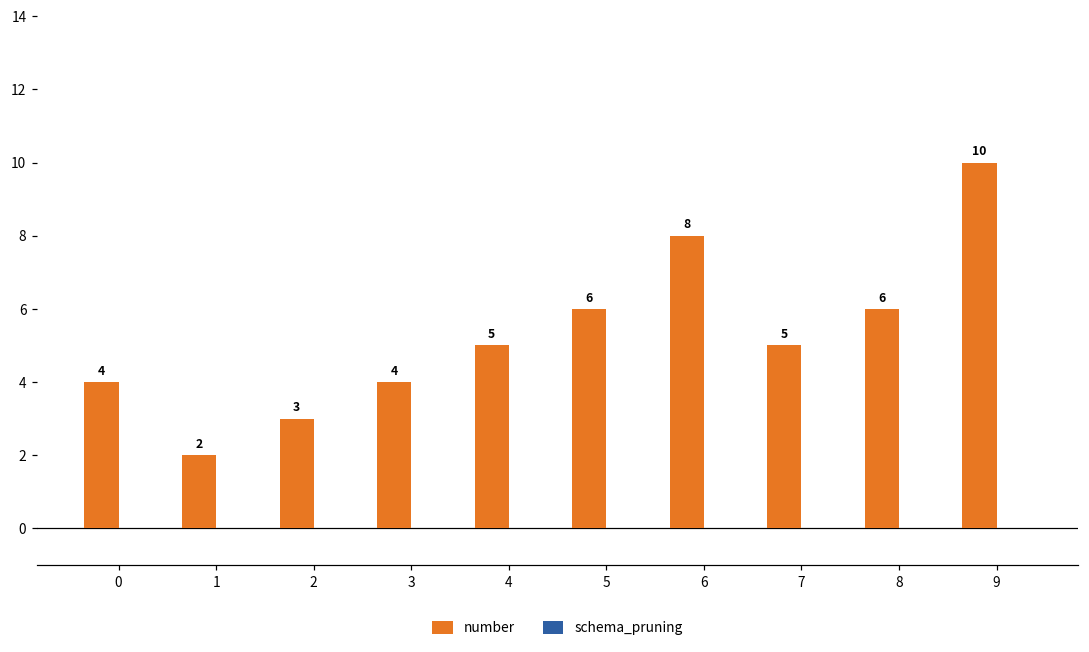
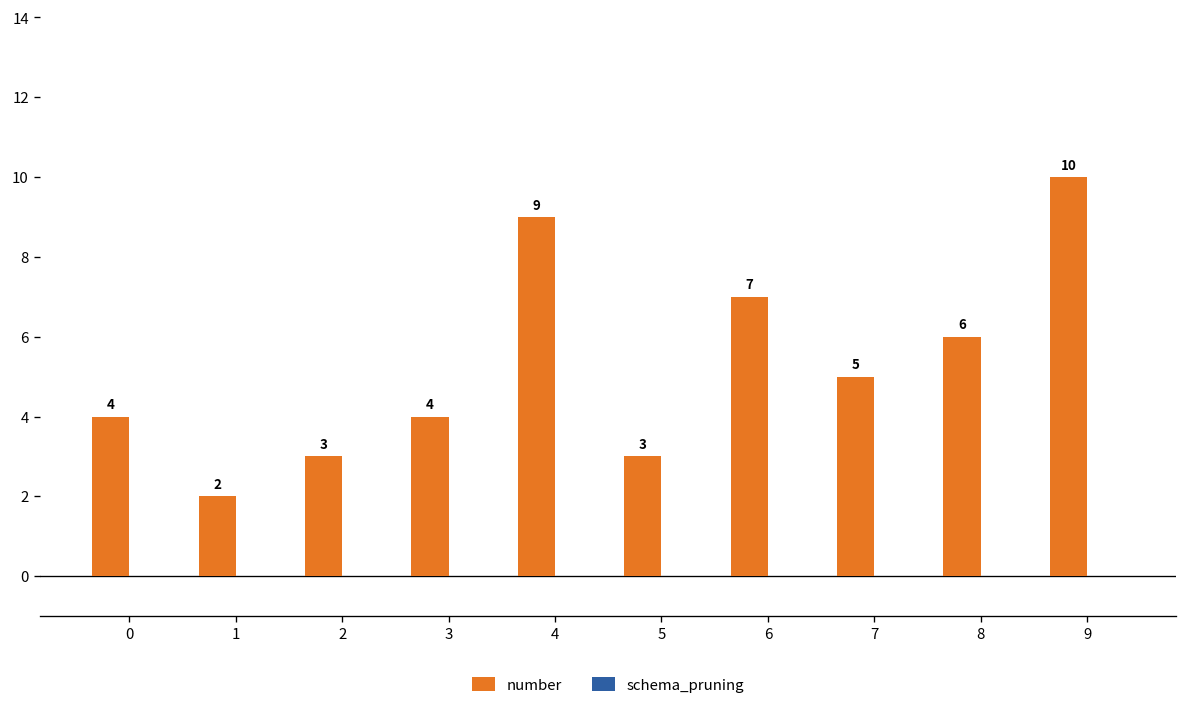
number, 4: 5 -> 9
number, 5: 6 -> 3
number, 6: 8 -> 7
